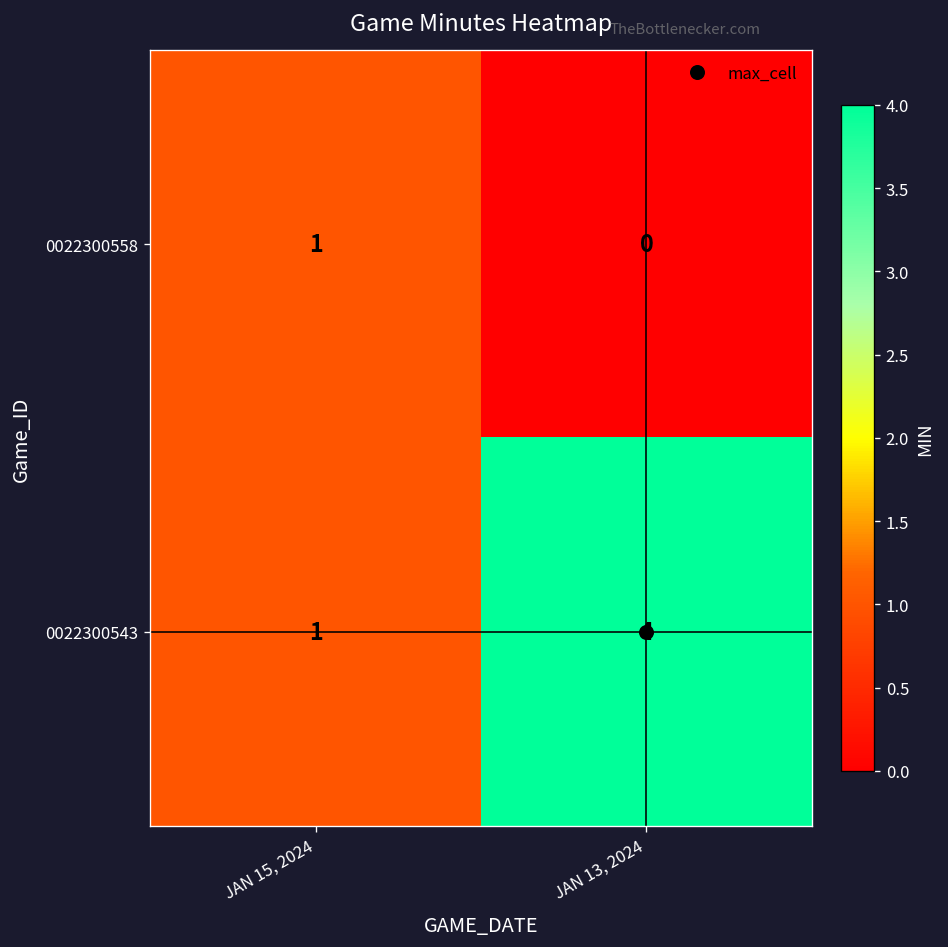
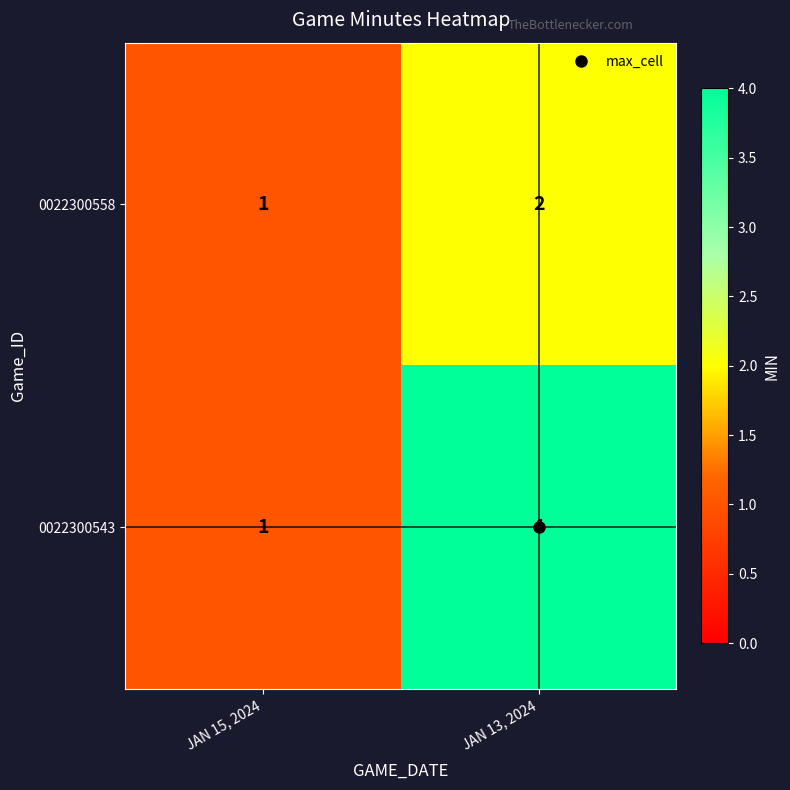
0022300558, JAN 13, 2024: 0 -> 2
